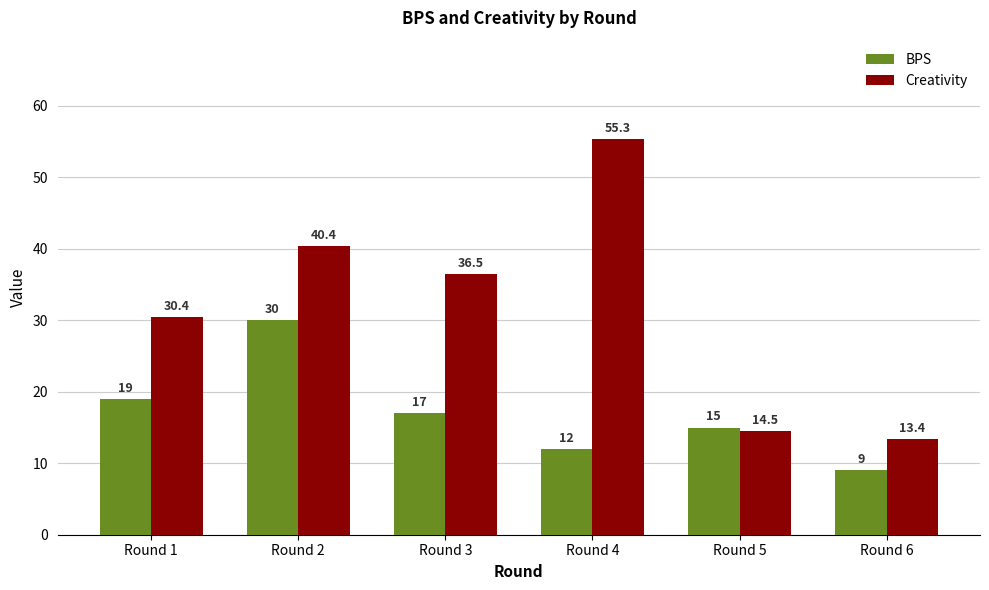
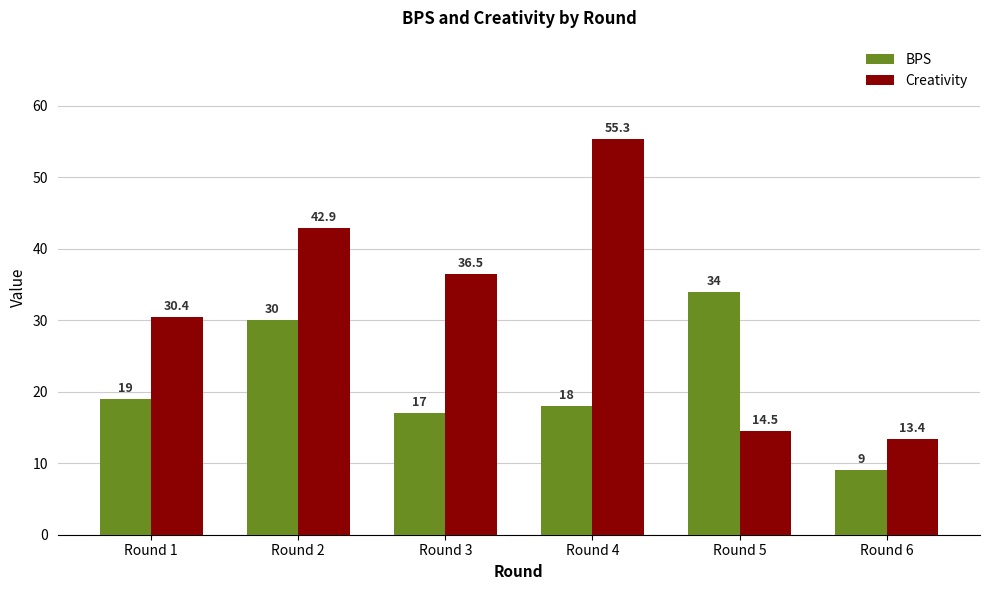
Creativity, Round 2: 40.4 -> 42.9
BPS, Round 4: 12 -> 18
BPS, Round 5: 15 -> 34
